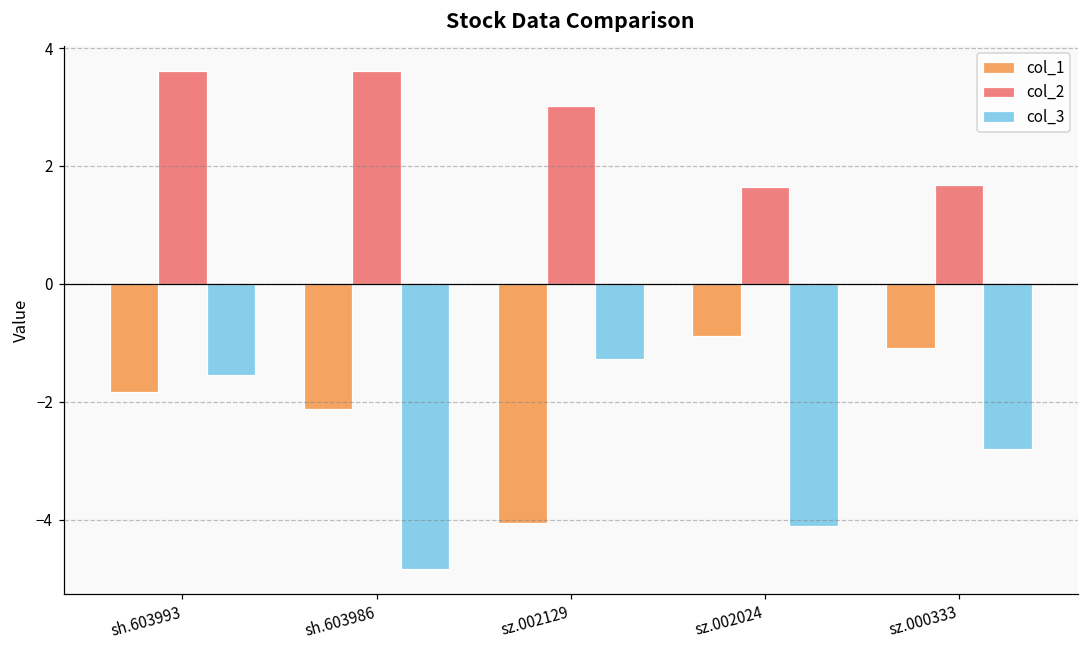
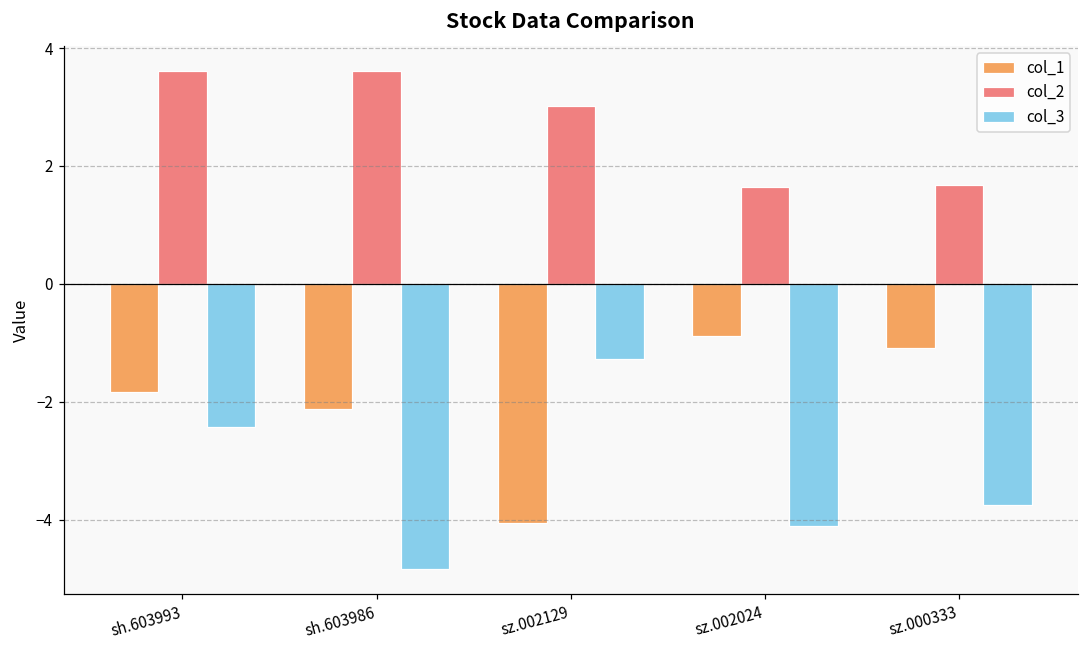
col_3, sh.603993: -1.5 -> -2.4
col_3, sz.000333: -2.8 -> -3.7
